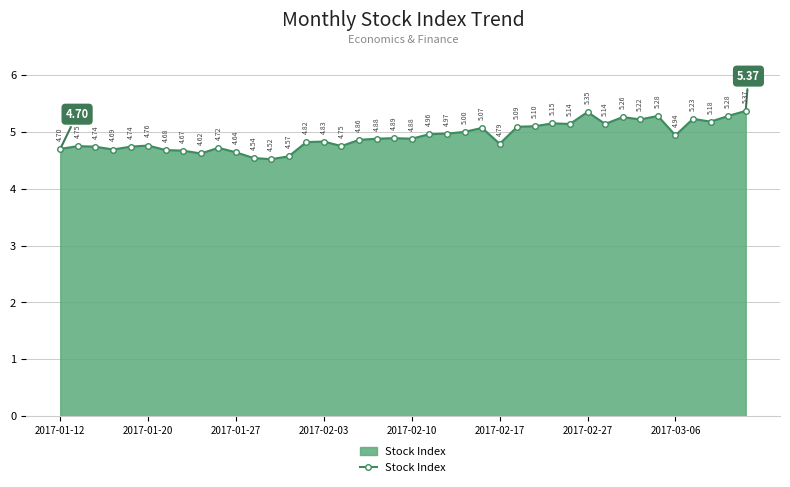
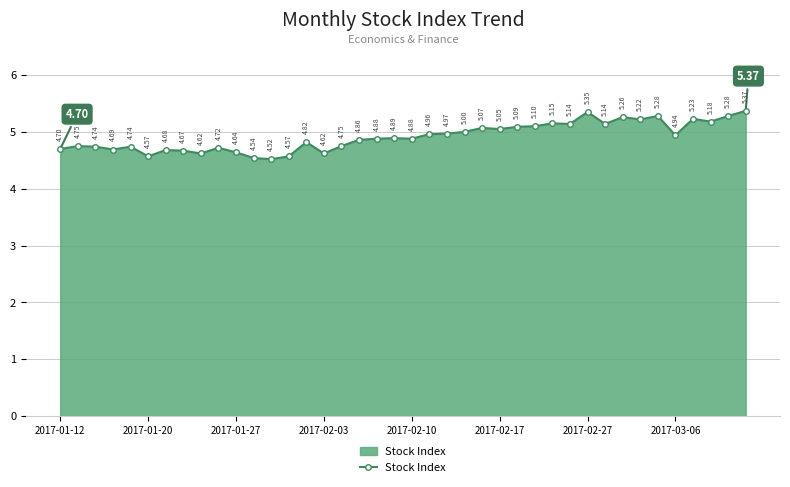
2017-01-20: 4.76 -> 4.57
2017-02-03: 4.83 -> 4.62
2017-02-17: 4.79 -> 5.05
